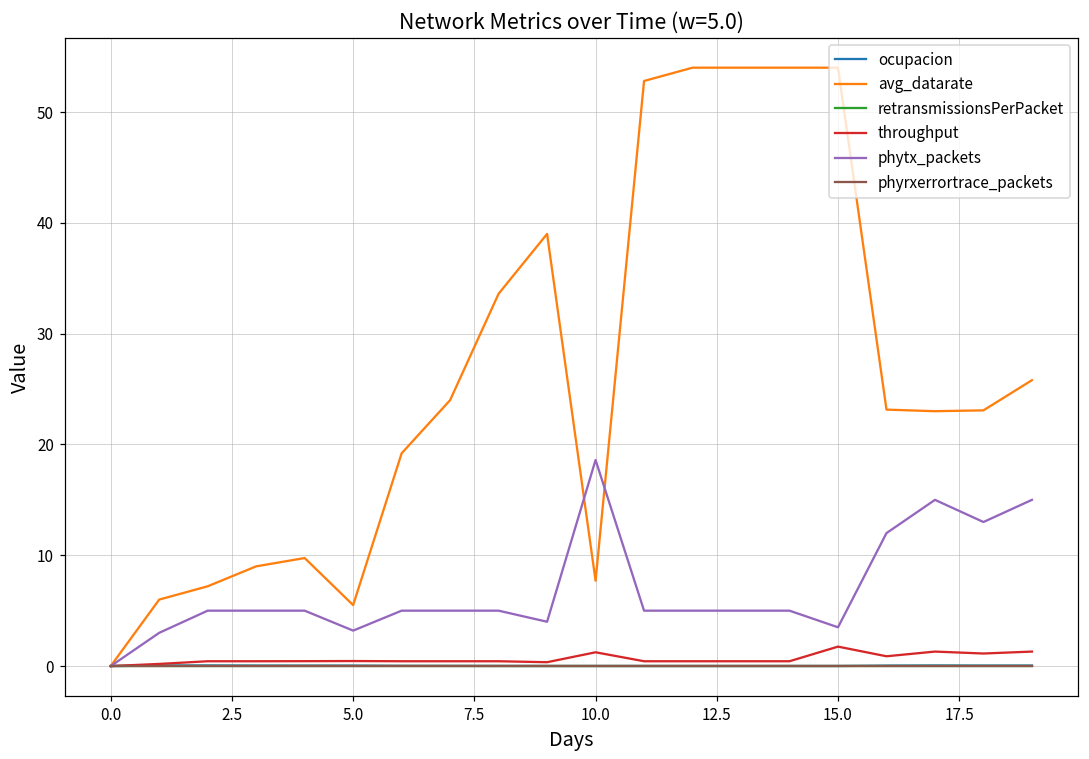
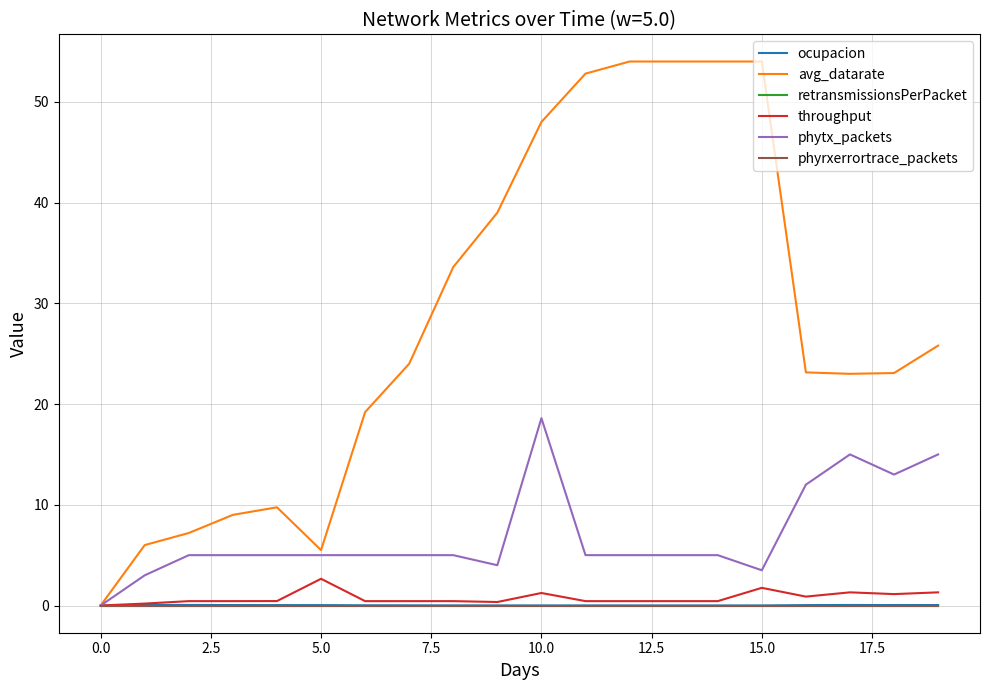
throughput, 5.0: 0.5 -> 2.7
phytx_packets, 5.0: 3.2 -> 5.0
avg_datarate, 10.0: 7.7 -> 48.0
